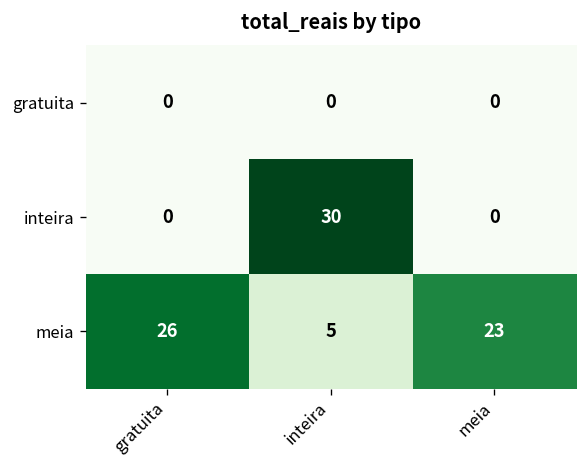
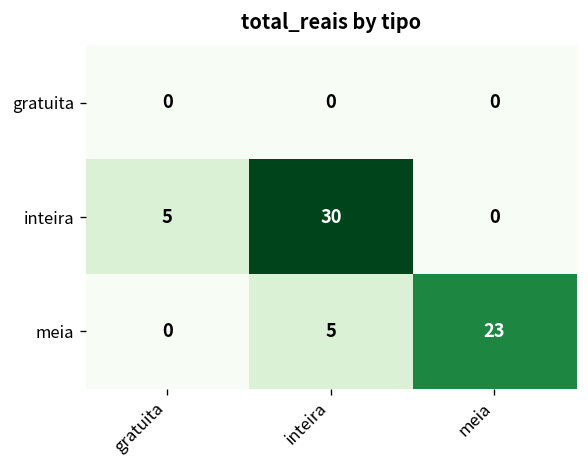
inteira, gratuita: 0 -> 5
meia, gratuita: 26 -> 0
